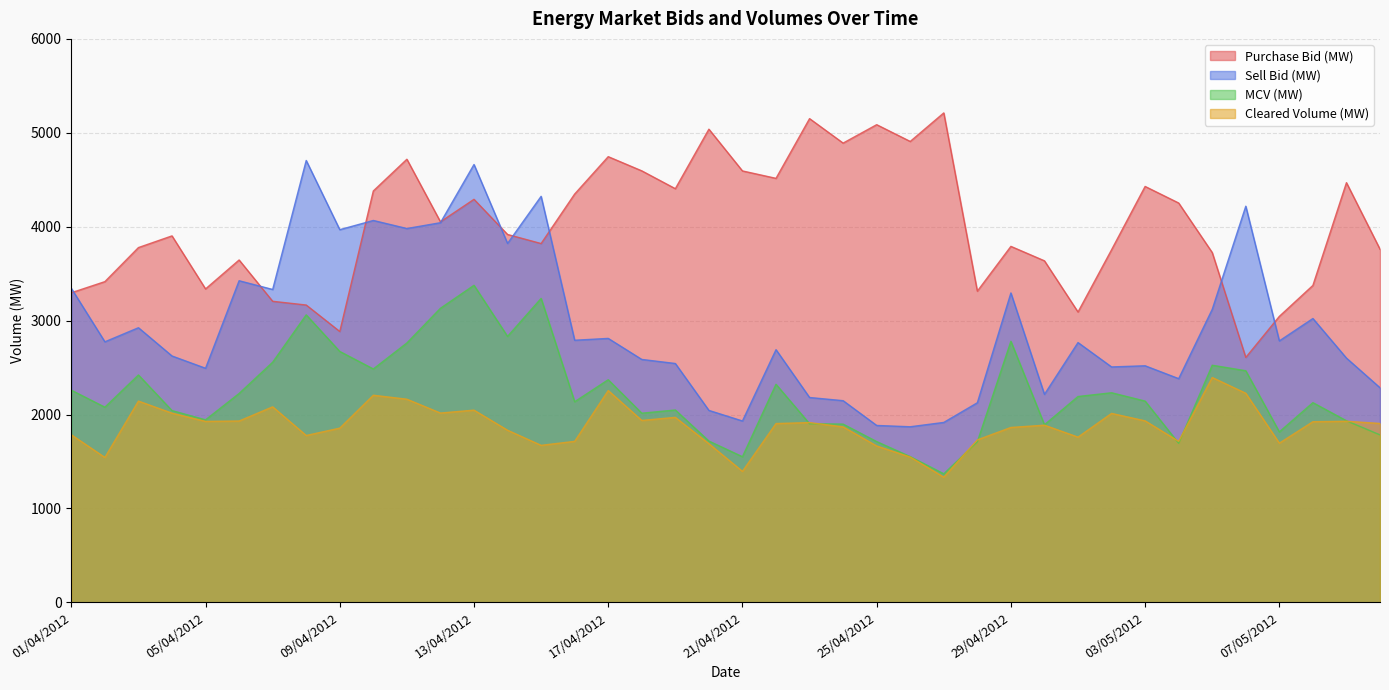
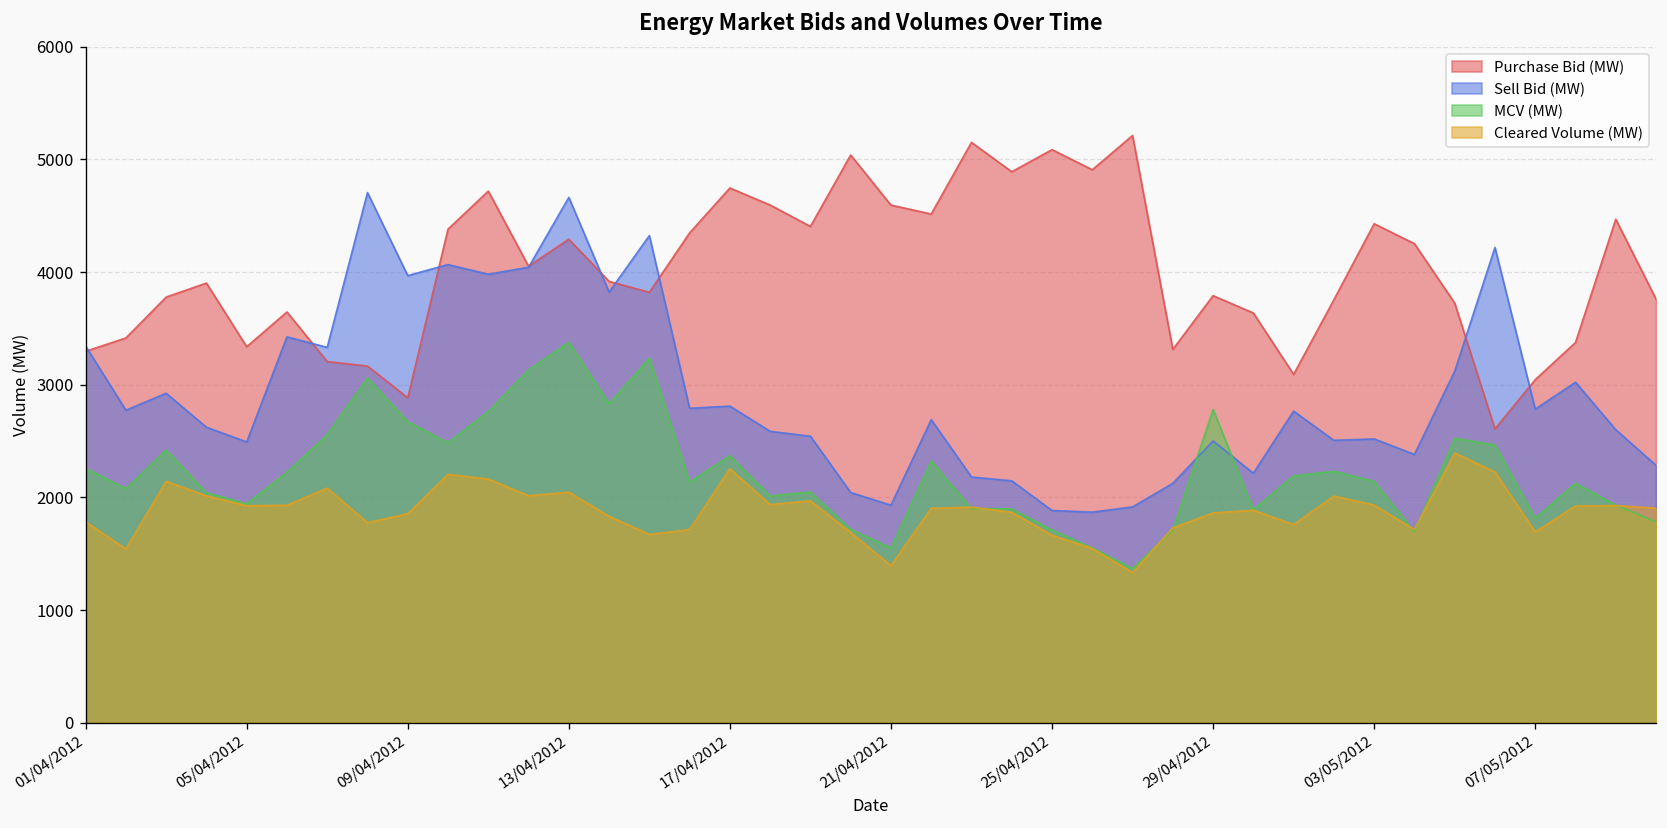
Sell Bid (MW), 29/04/2012: 3300 -> 2500
